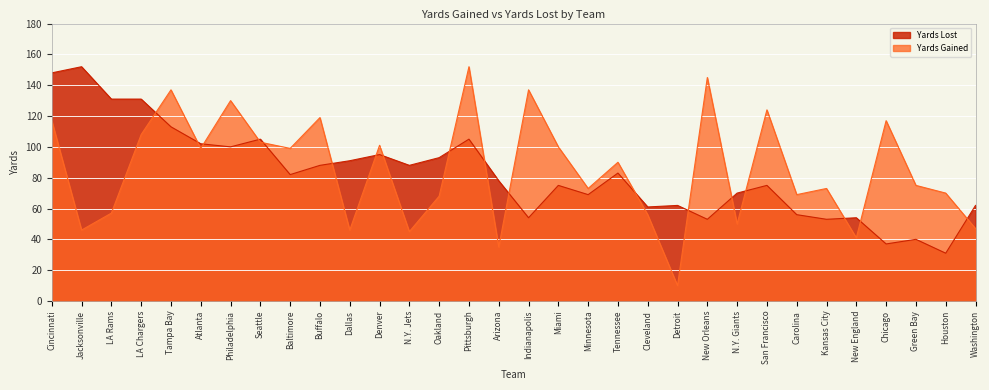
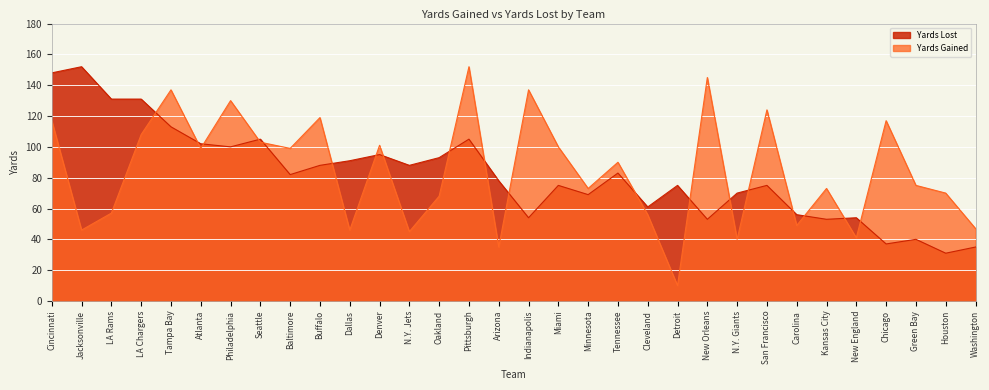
Yards Lost, Detroit: 62 -> 75
Yards Gained, N.Y. Giants: 50 -> 40
Yards Gained, Carolina: 69 -> 49
Yards Lost, Washington: 62 -> 35
